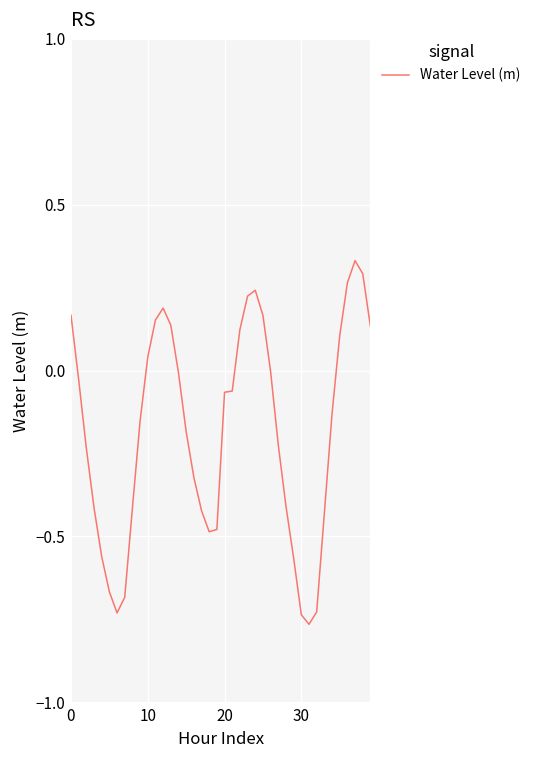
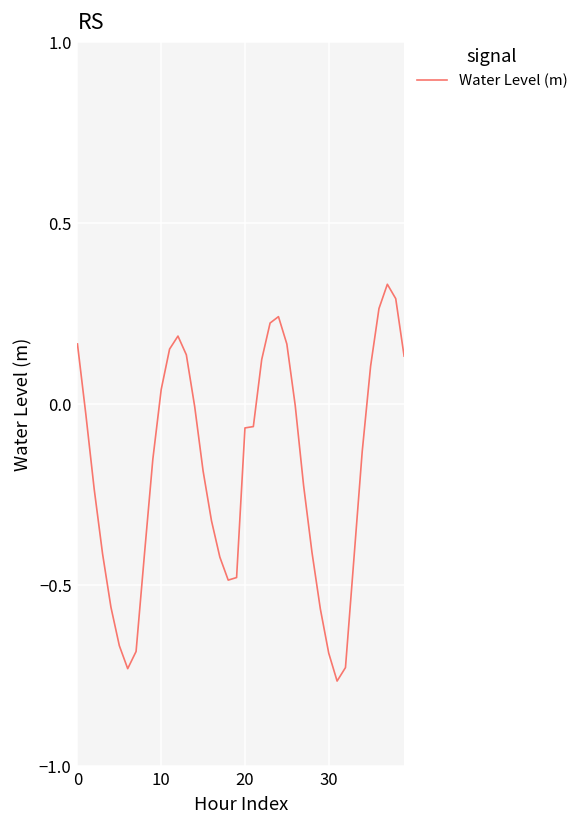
30: -0.74 -> -0.69
